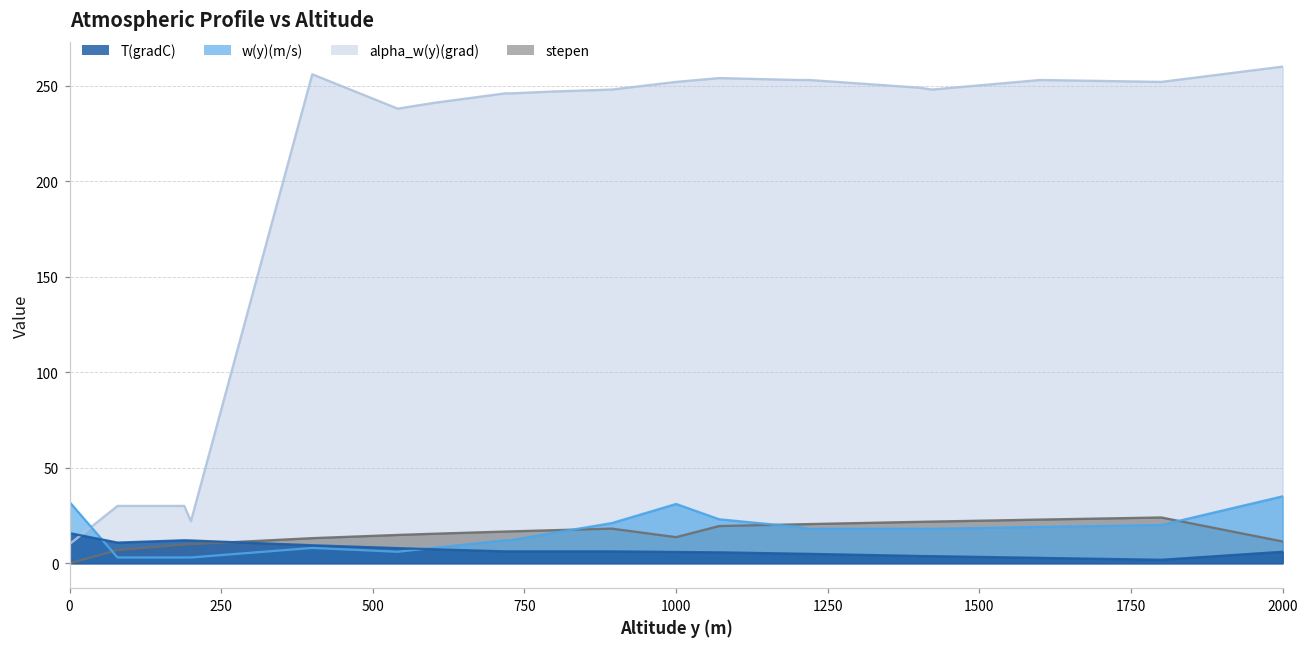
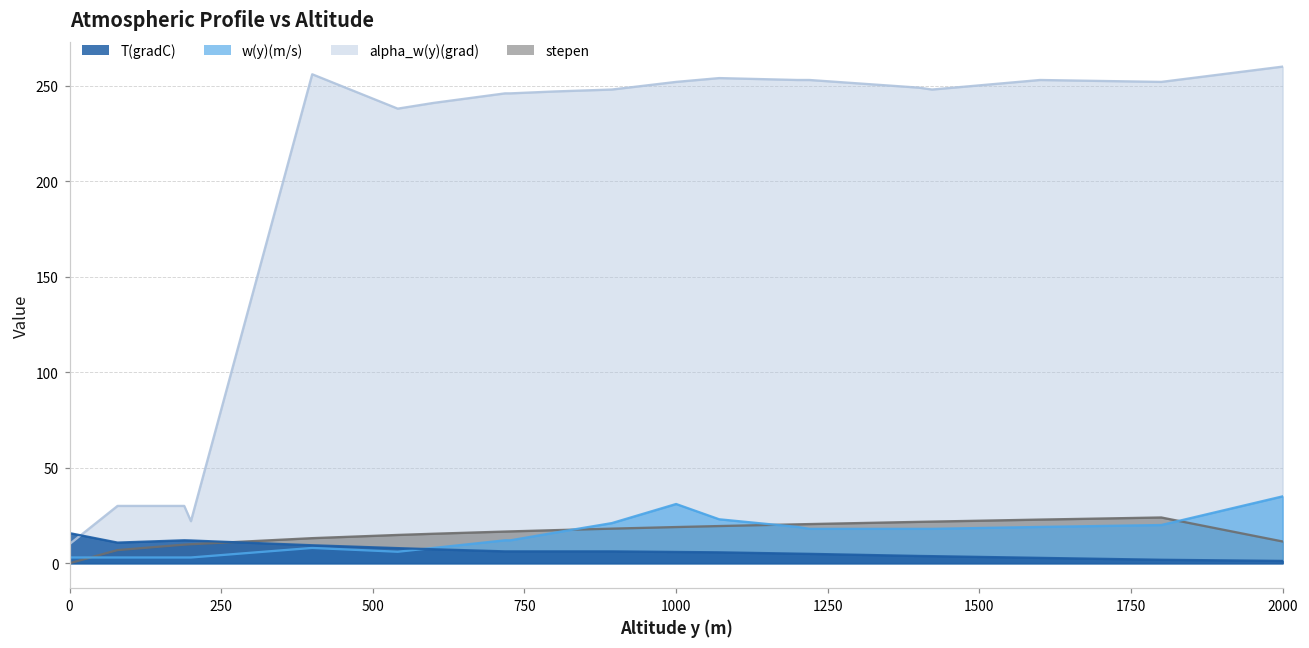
w(y)(m/s), 0: 32 -> 3
stepen, 1000: 14 -> 19
T(gradC), 2000: 6 -> 1
